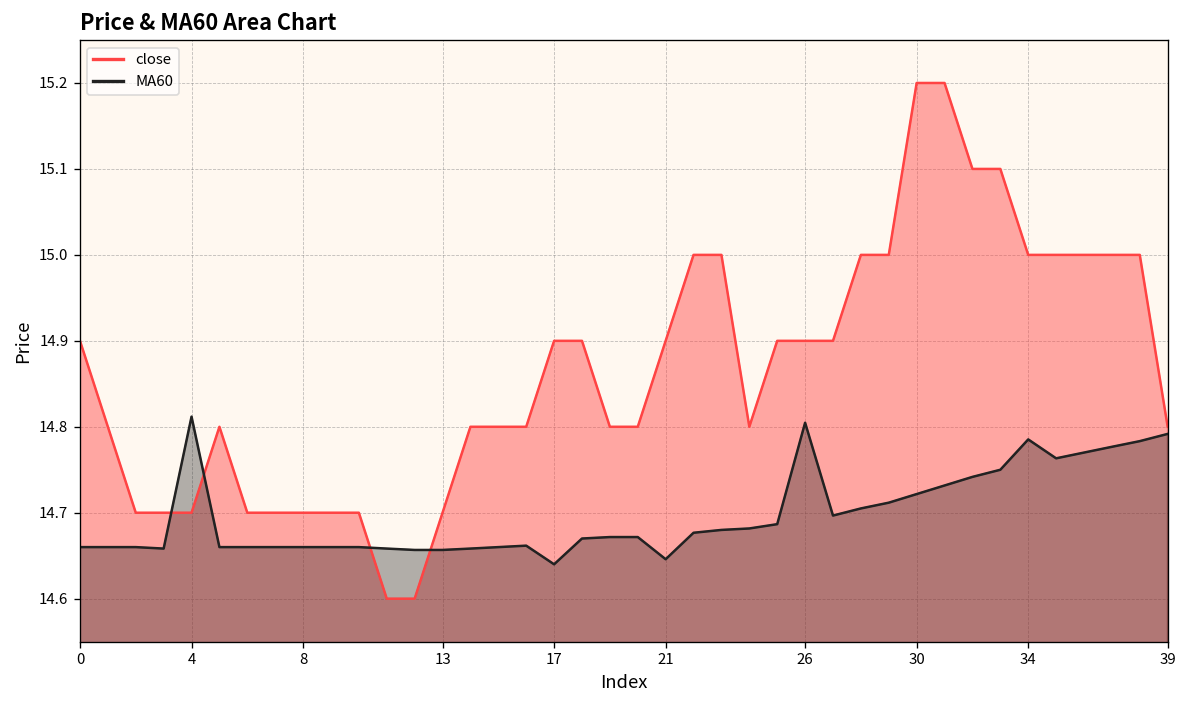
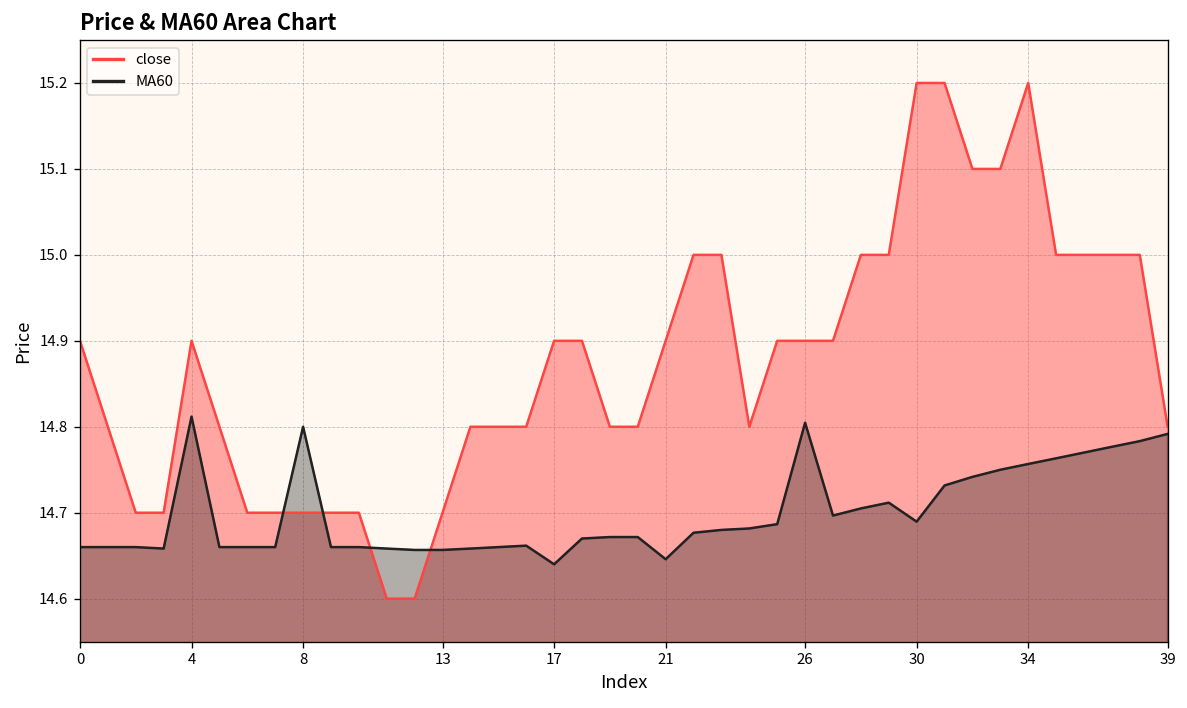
close, 4: 14.7 -> 14.9
MA60, 8: 14.66 -> 14.80
MA60, 30: 14.72 -> 14.69
close, 34: 15.0 -> 15.2
MA60, 34: 14.79 -> 14.76
